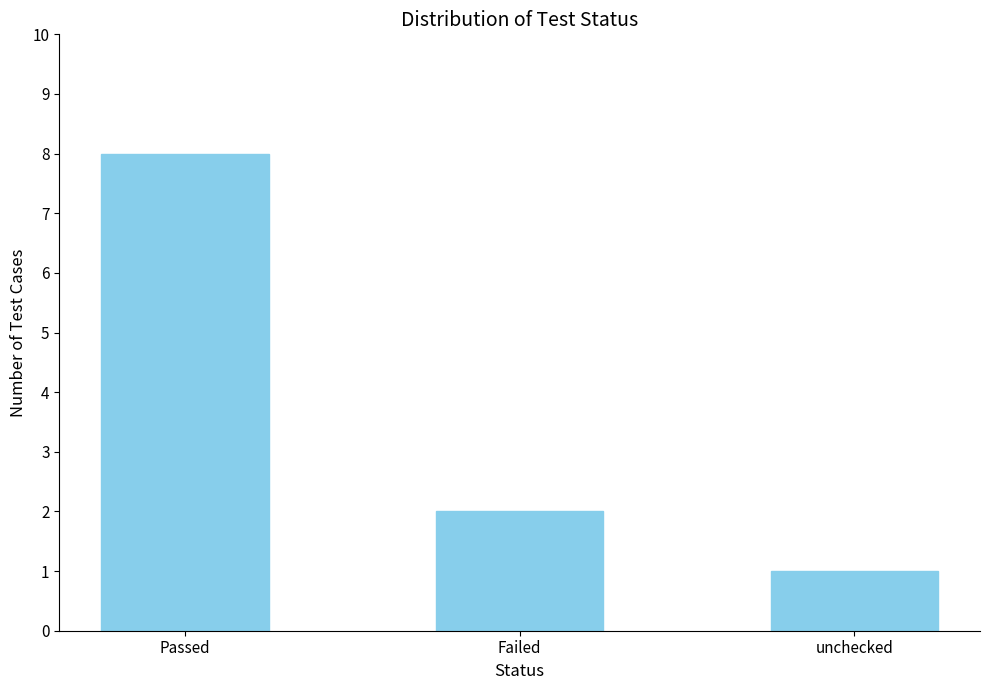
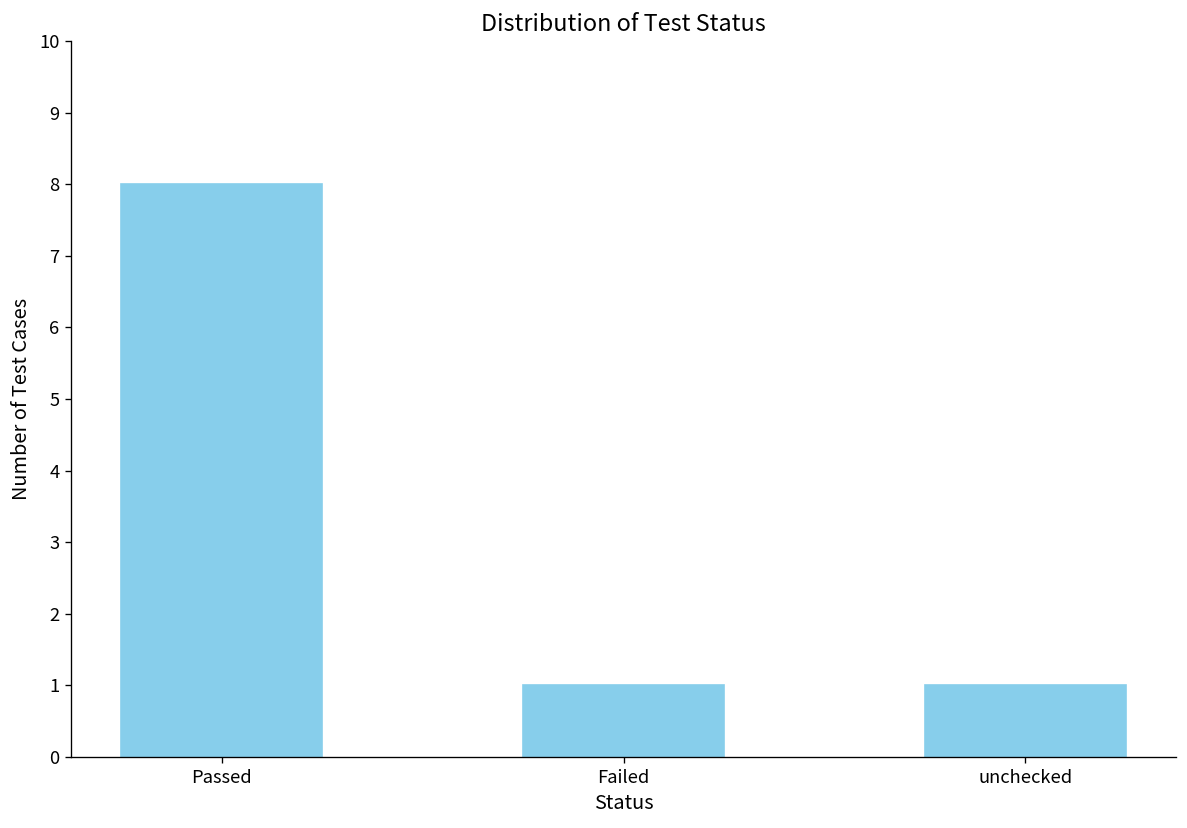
Failed: 2 -> 1
